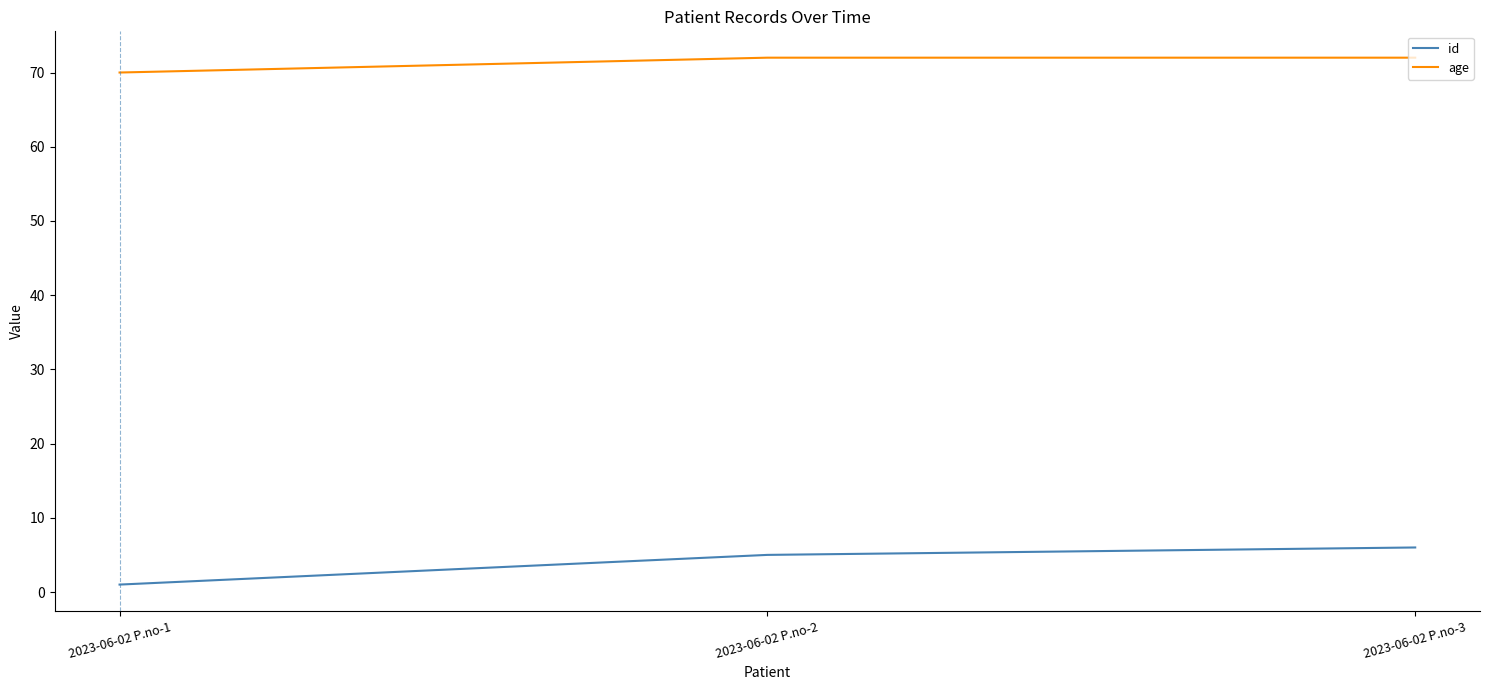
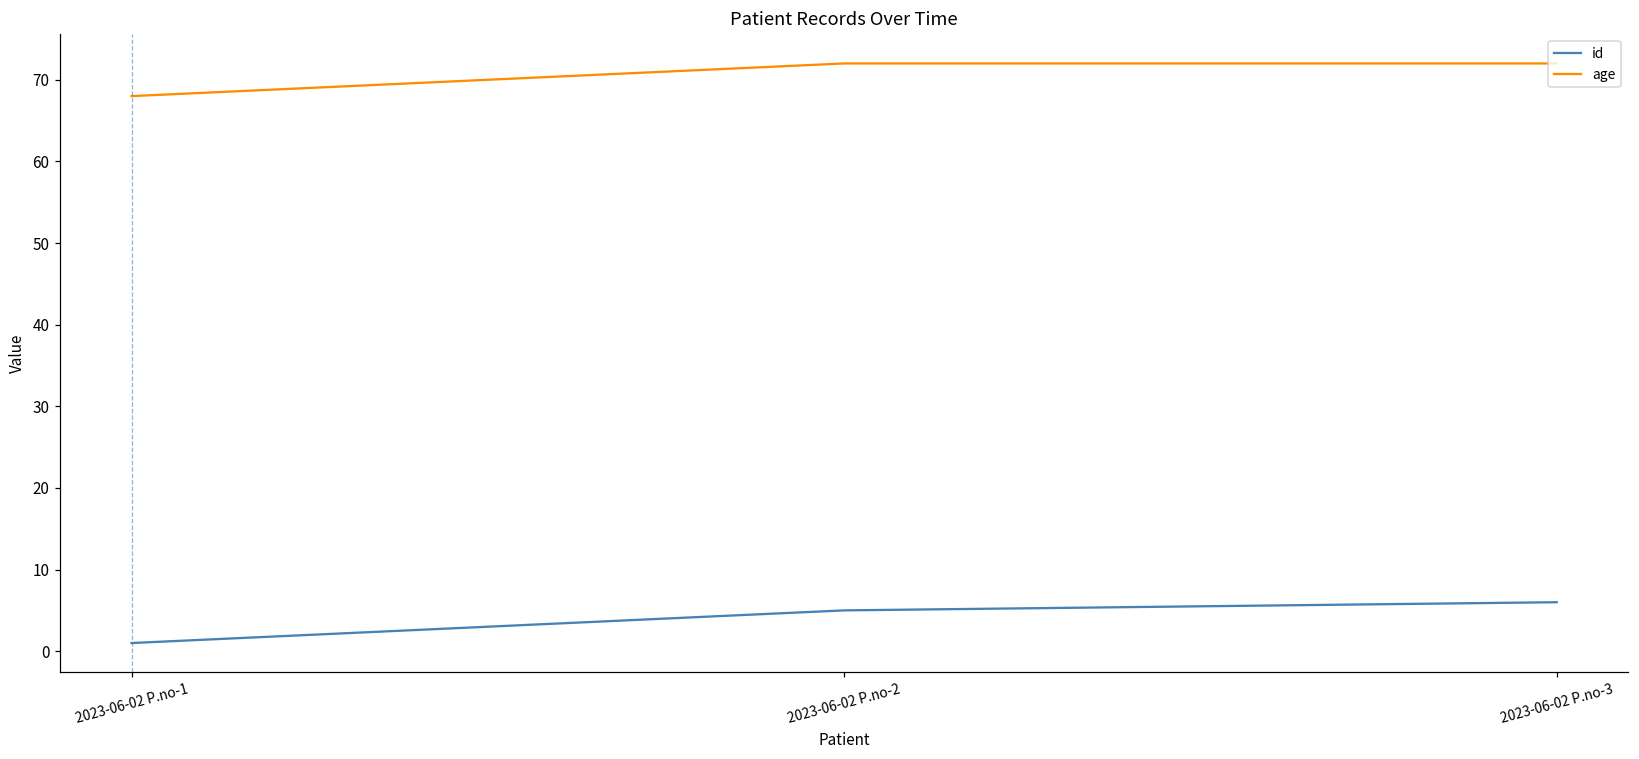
age, 2023-06-02 P.no-1: 70 -> 68
